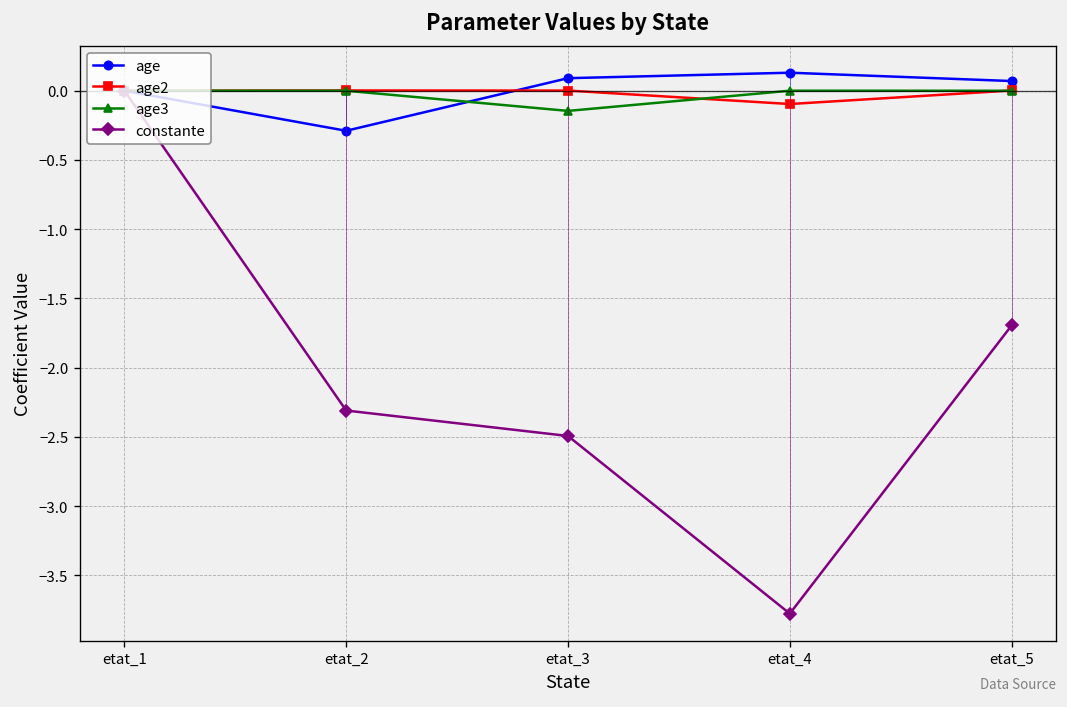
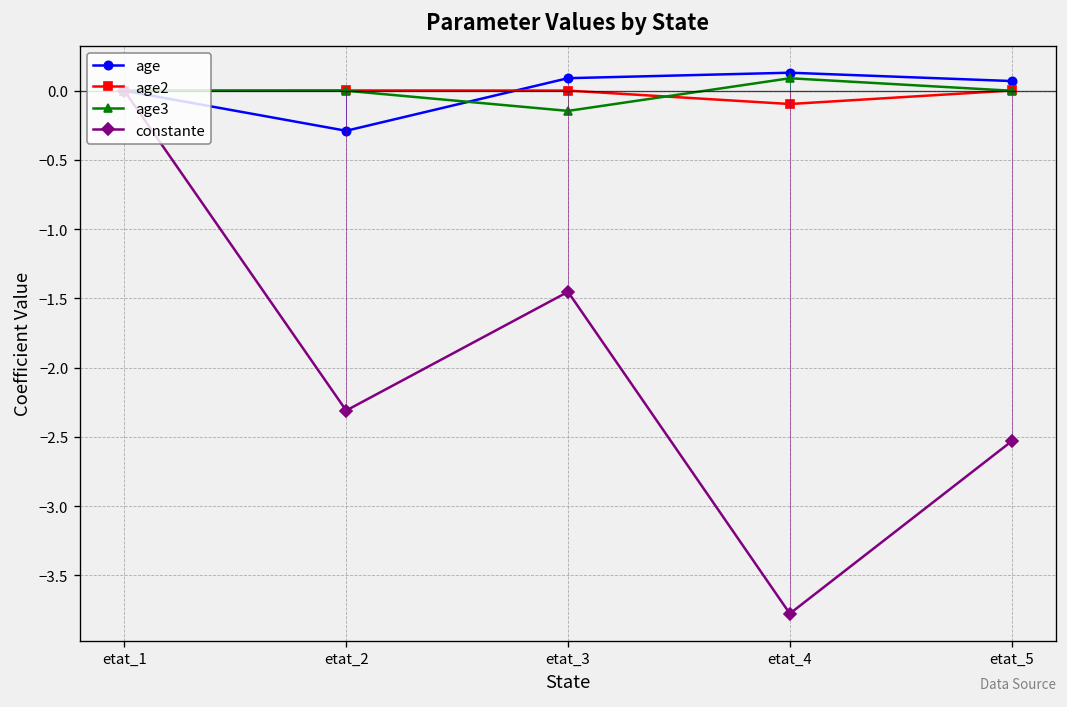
constante, etat_3: -2.49 -> -1.45
age3, etat_4: 0.00 -> 0.09
constante, etat_5: -1.70 -> -2.53
